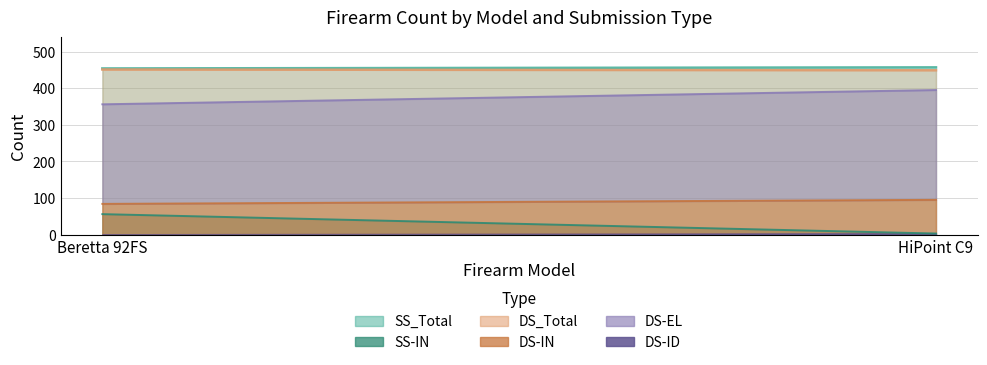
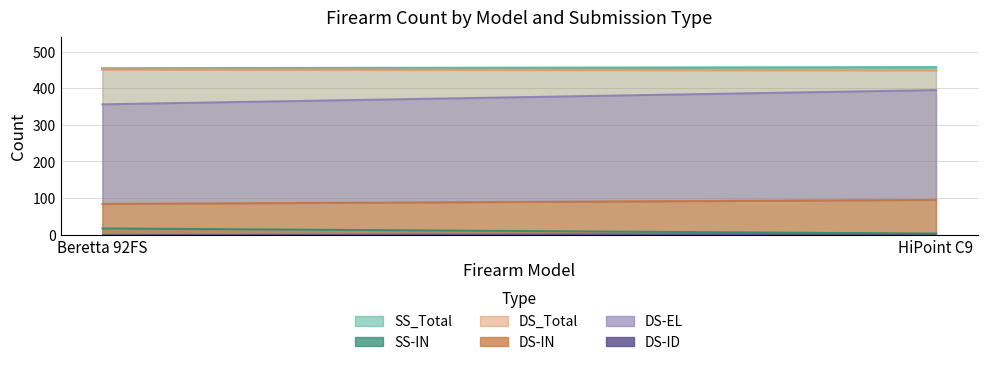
SS-IN, Beretta 92FS: 60 -> 20
